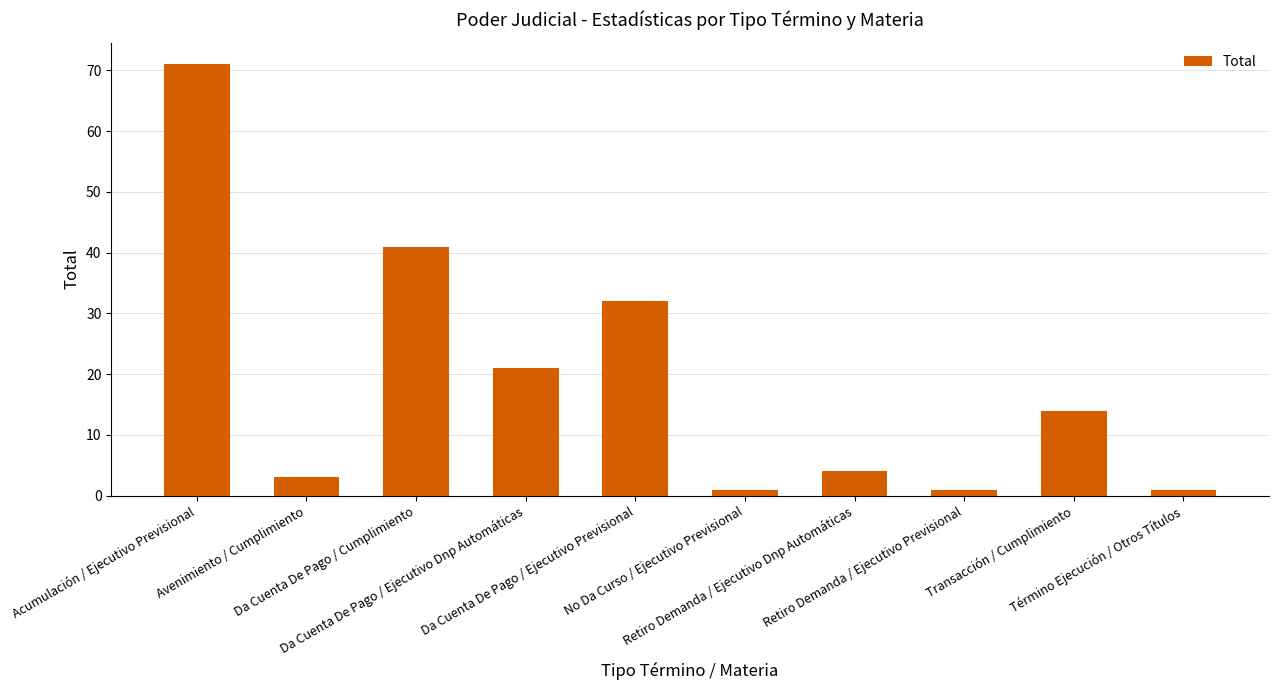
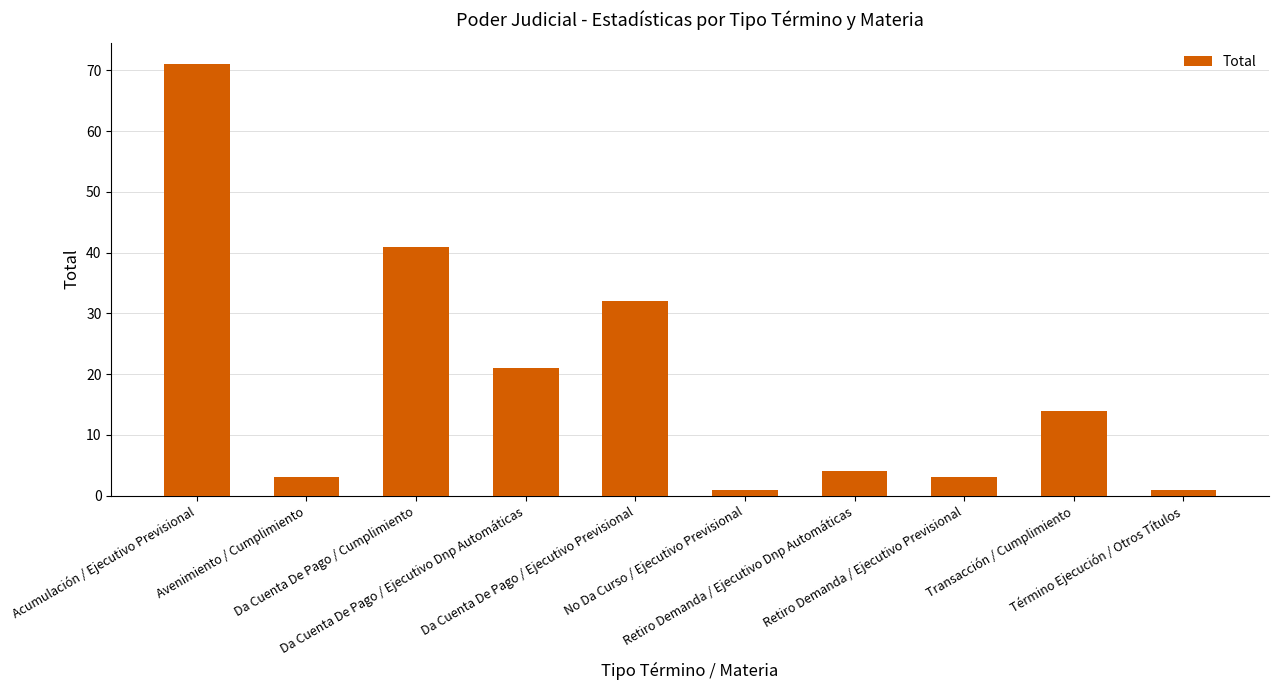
Retiro Demanda / Ejecutivo Previsional: 1 -> 3
